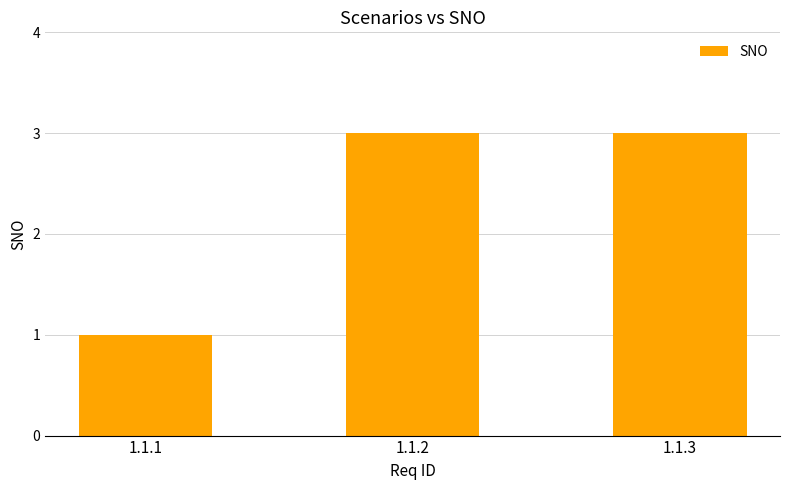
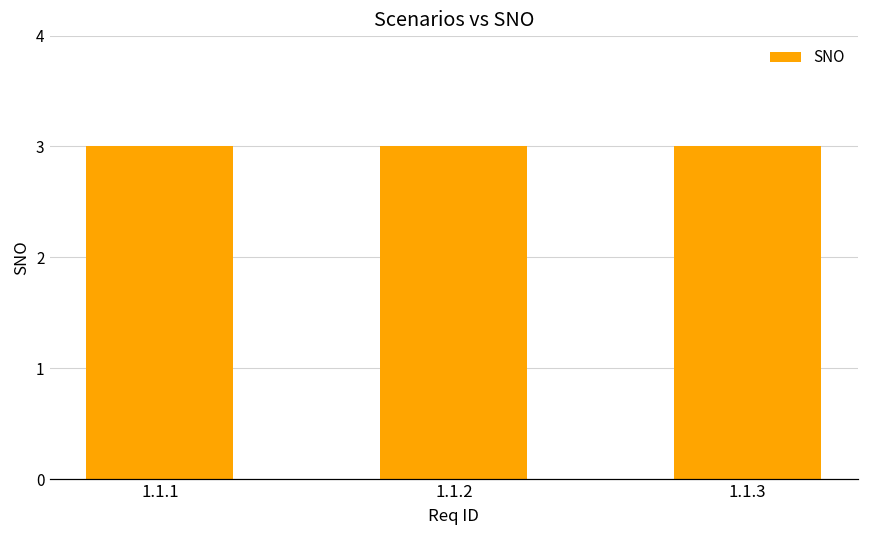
1.1.1: 1 -> 3
